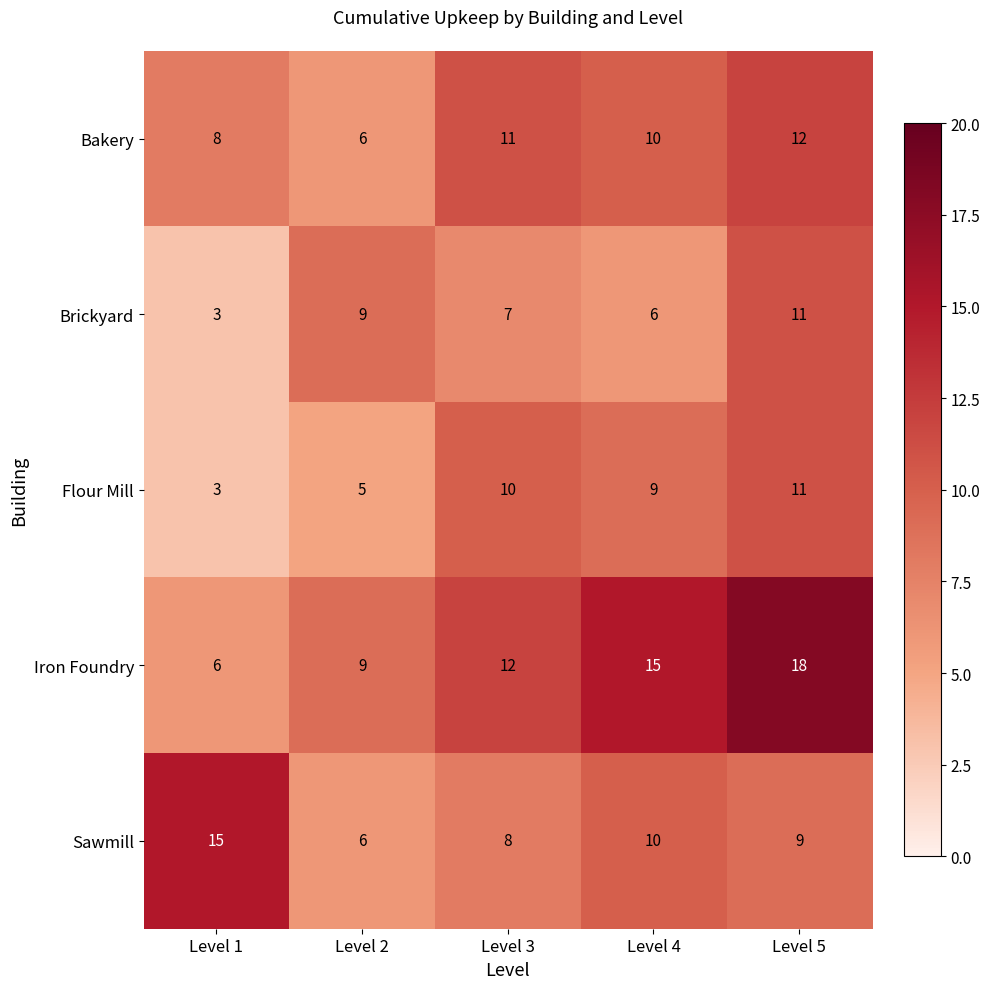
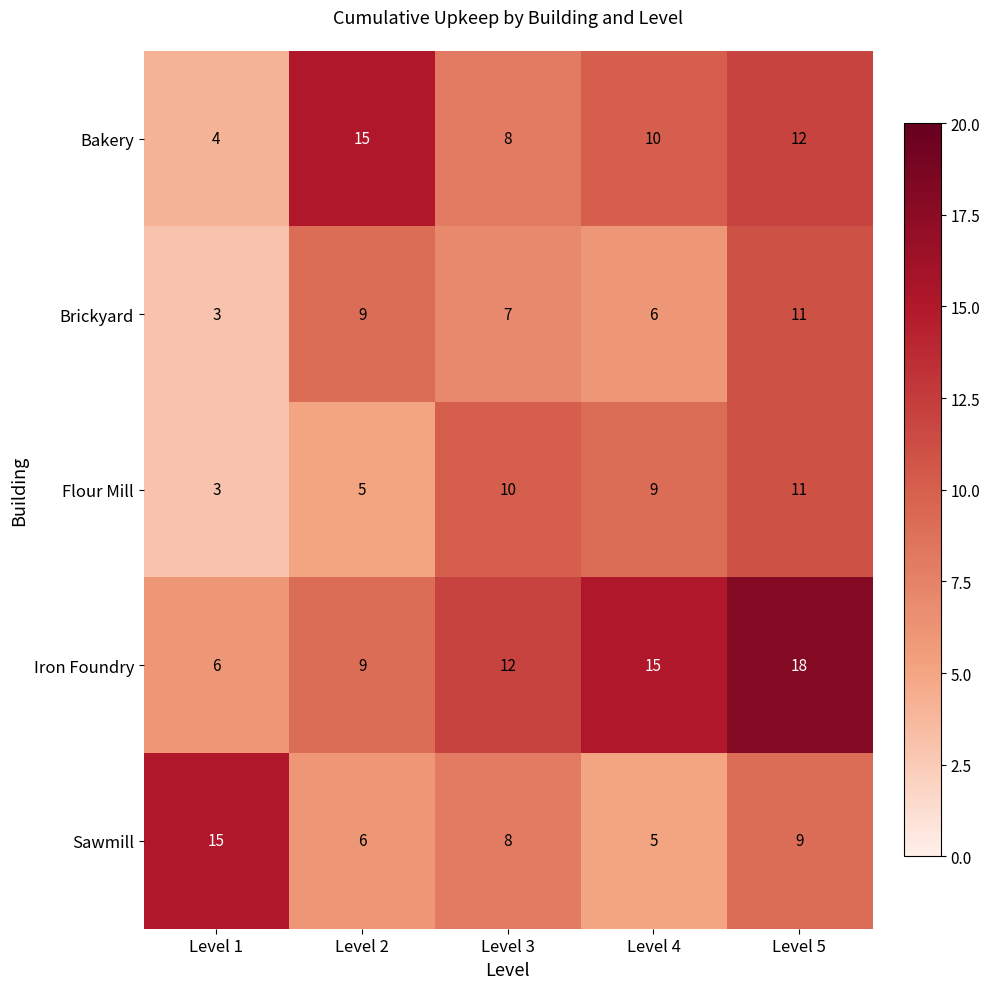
Bakery, Level 1: 8 -> 4
Bakery, Level 2: 6 -> 15
Bakery, Level 3: 11 -> 8
Sawmill, Level 4: 10 -> 5
